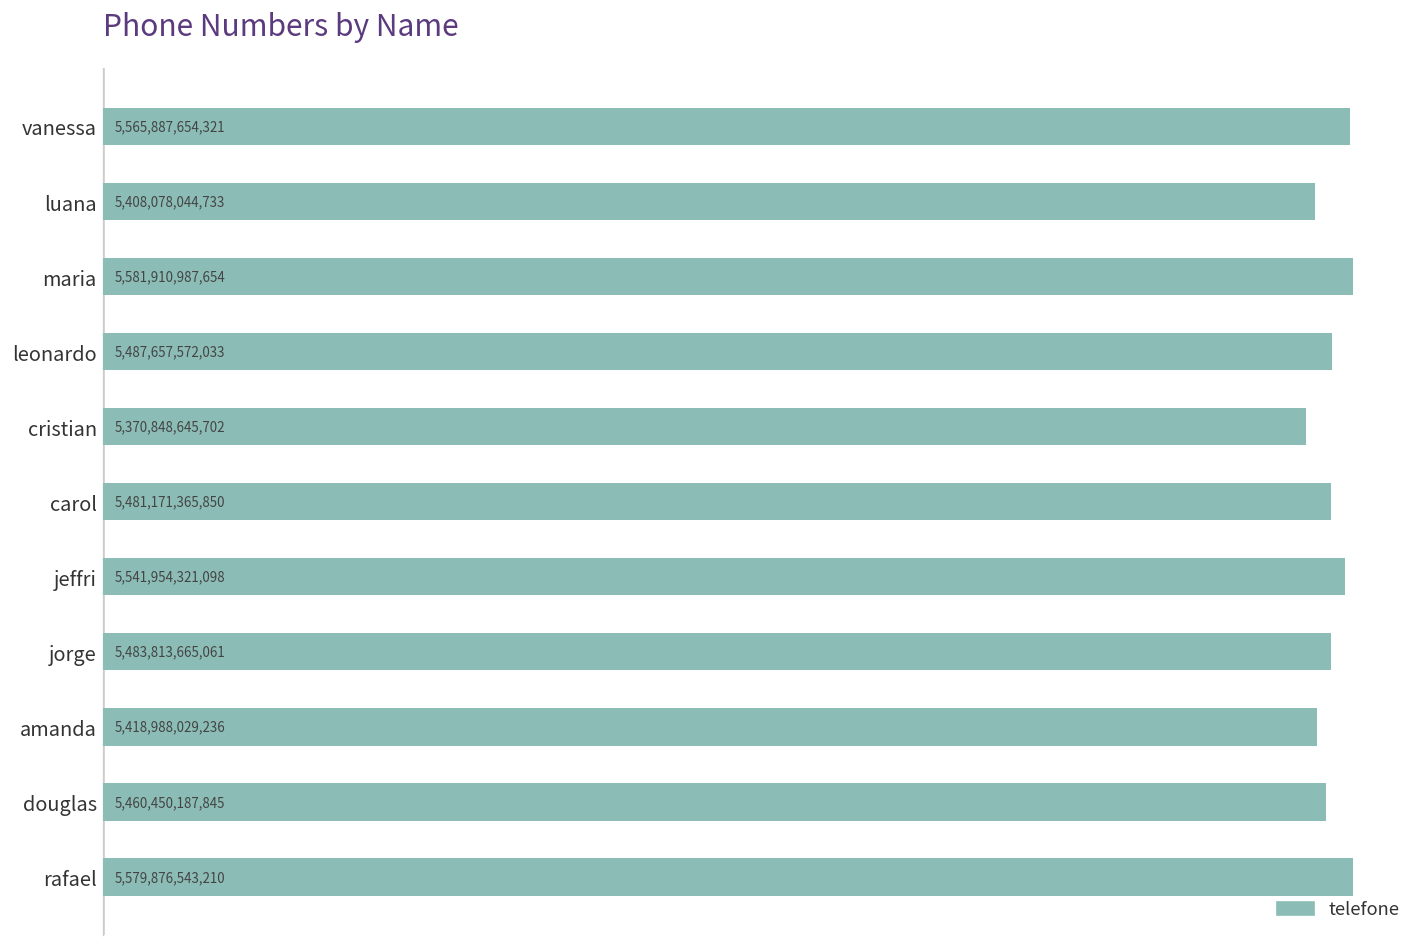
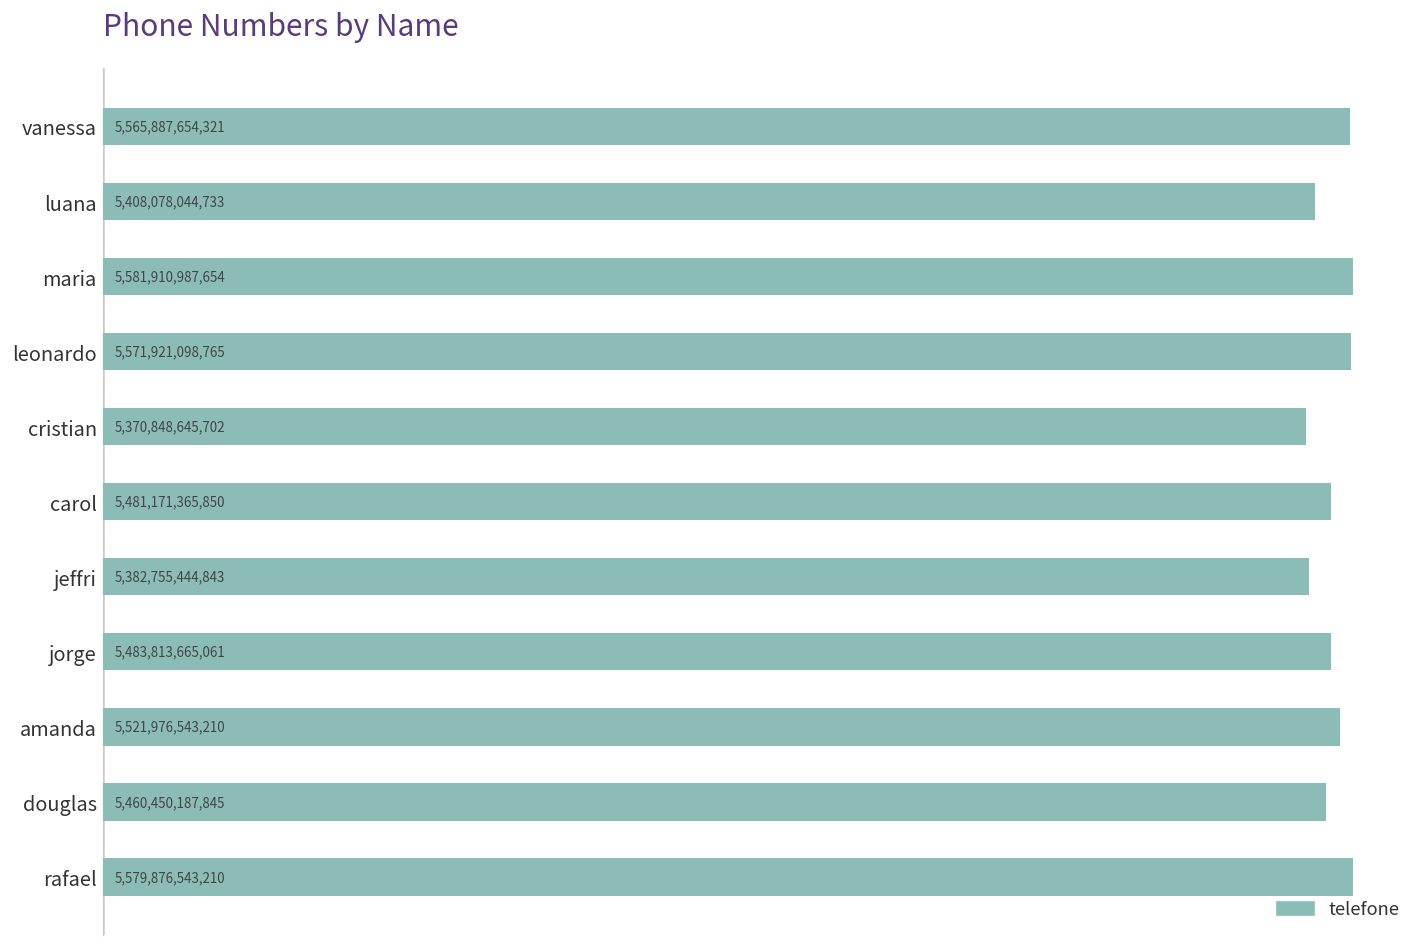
leonardo: 5,487,657,572,033 -> 5,571,921,098,765
jeffri: 5,541,954,321,098 -> 5,382,755,444,843
amanda: 5,418,988,029,236 -> 5,521,976,543,210
